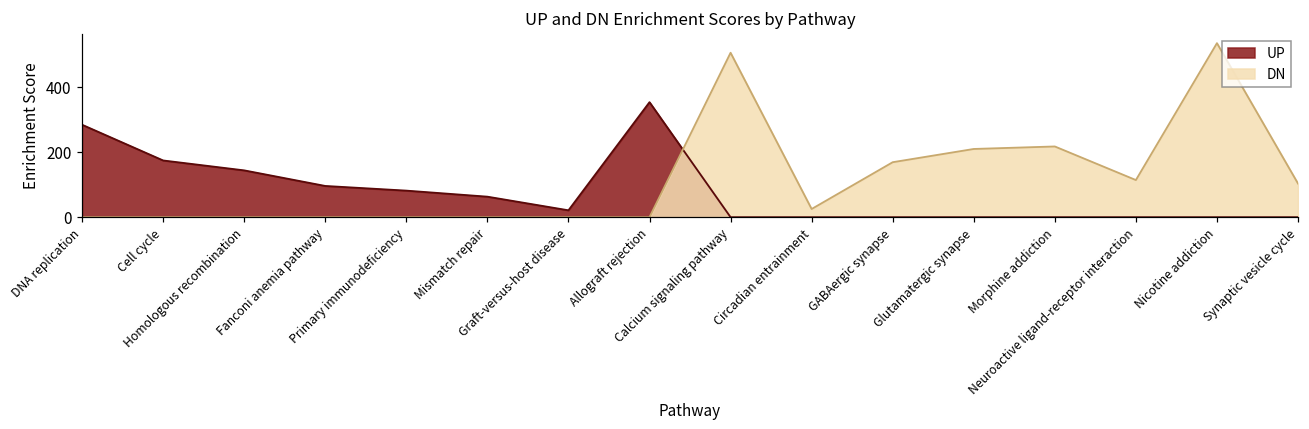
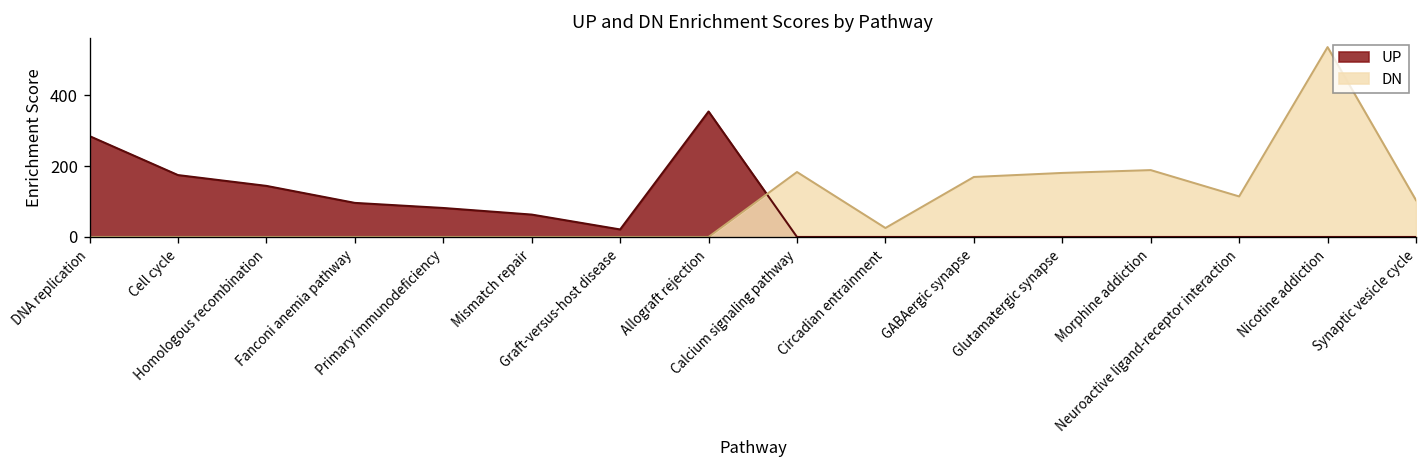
DN, Calcium signaling pathway: 510 -> 180
DN, Glutamatergic synapse: 210 -> 180
DN, Morphine addiction: 220 -> 190
